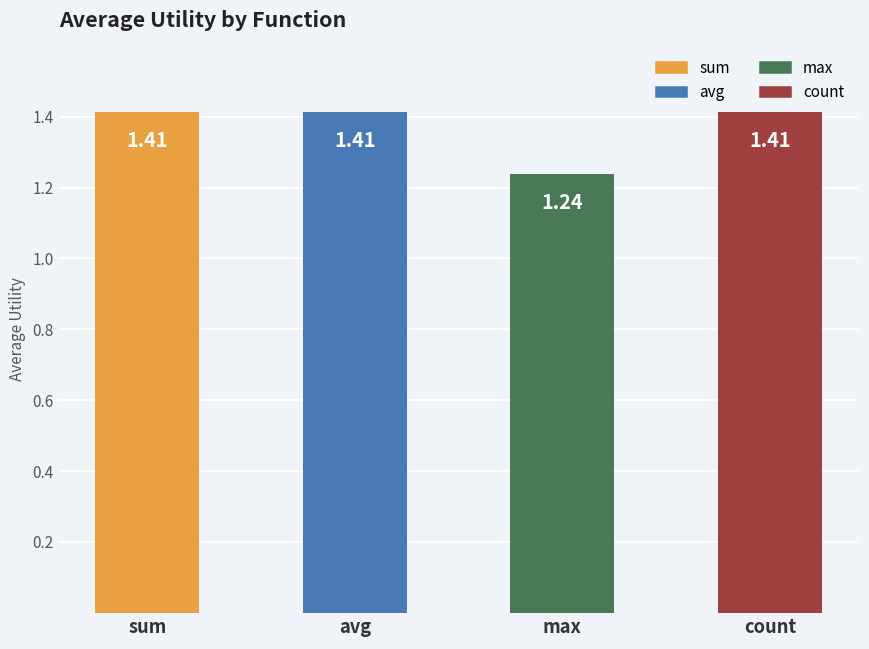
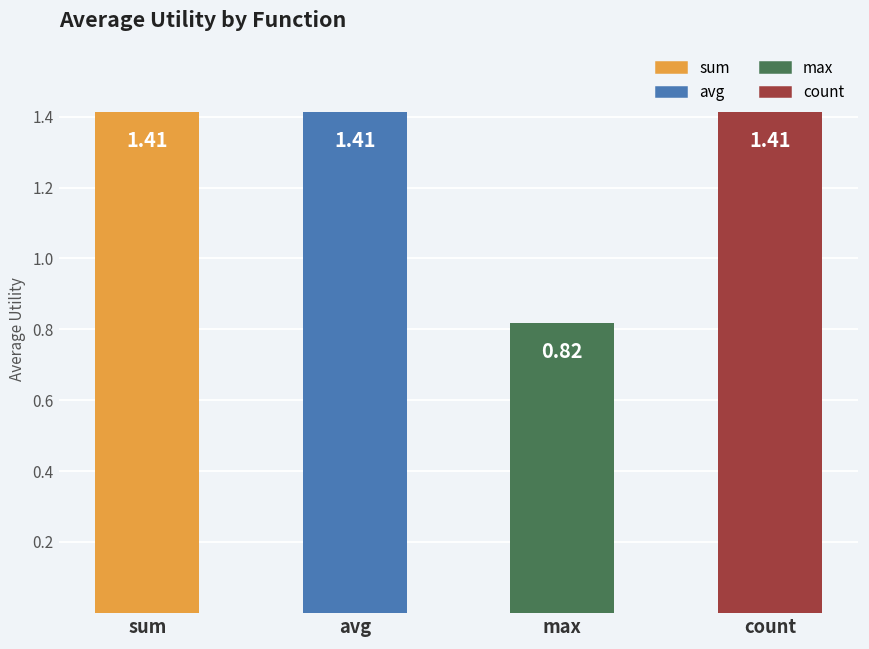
max: 1.24 -> 0.82
